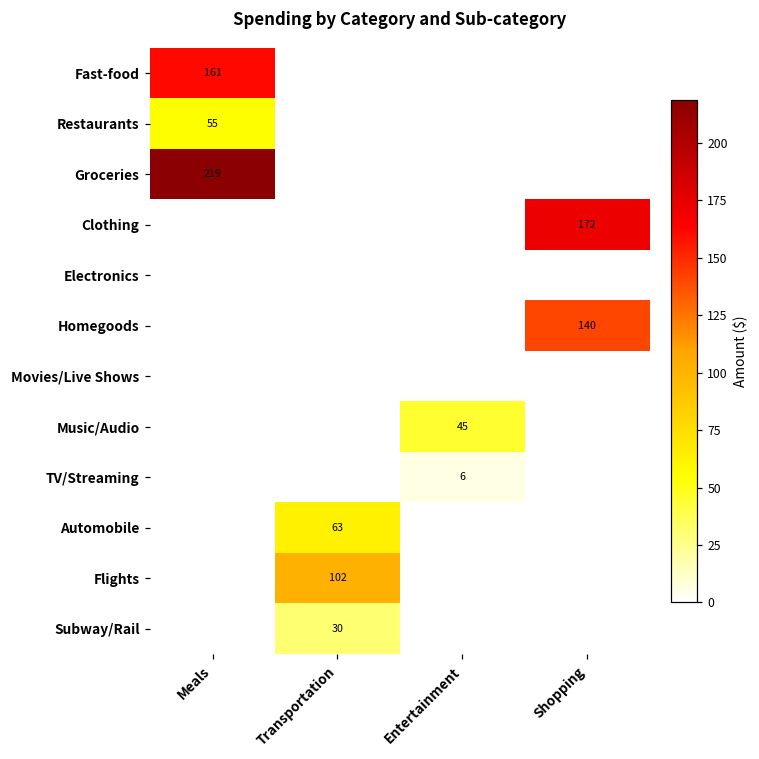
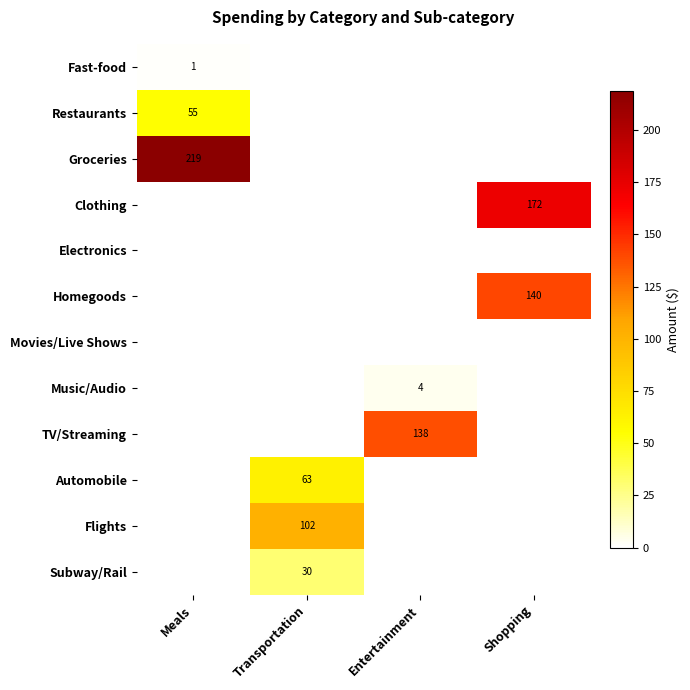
Fast-food, Meals: 161 -> 1
Music/Audio, Entertainment: 45 -> 4
TV/Streaming, Entertainment: 6 -> 138
